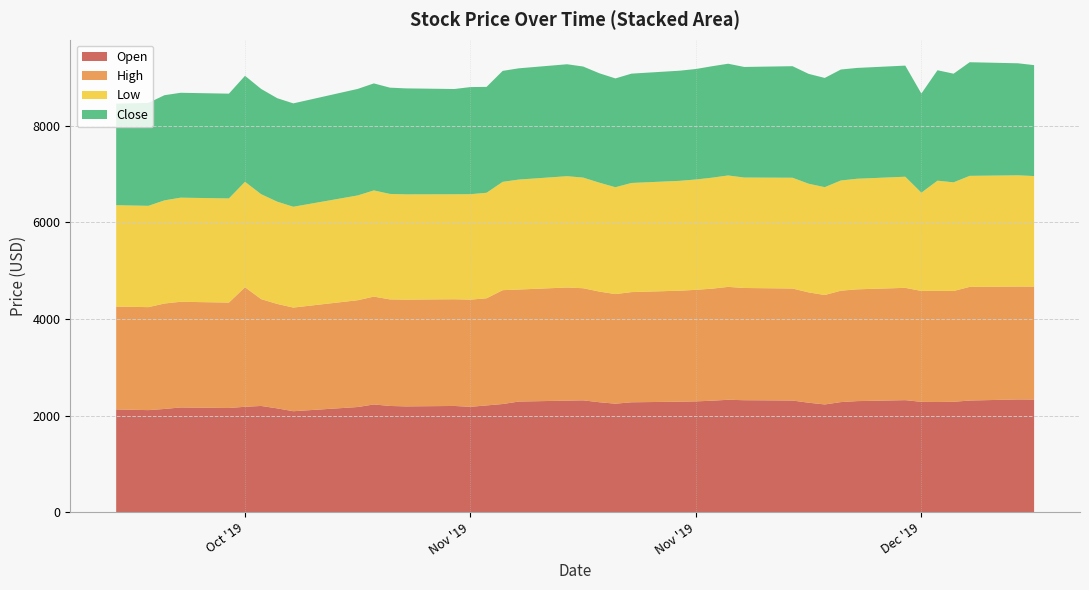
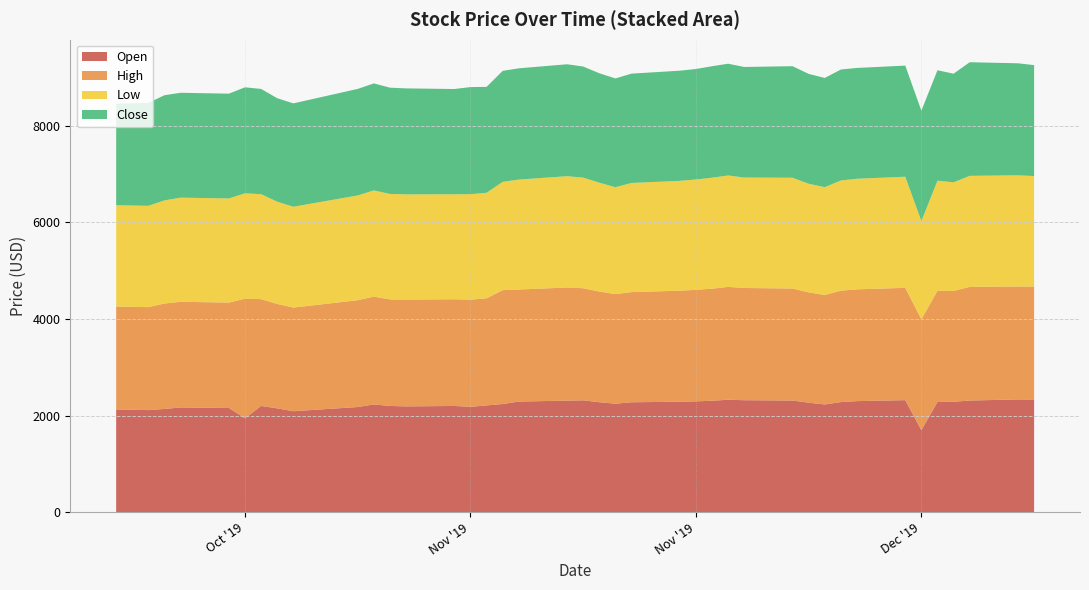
Open, Oct '19: 2200 -> 1900
Open, Dec '19: 2300 -> 1700
Close, Dec '19: 2100 -> 2300
